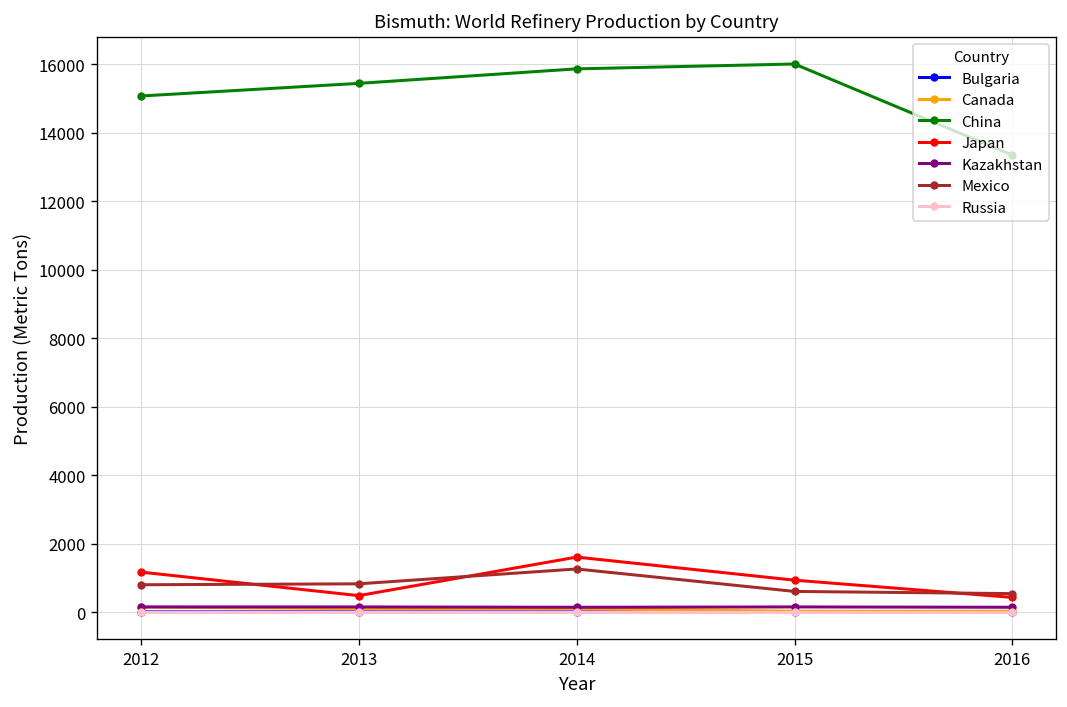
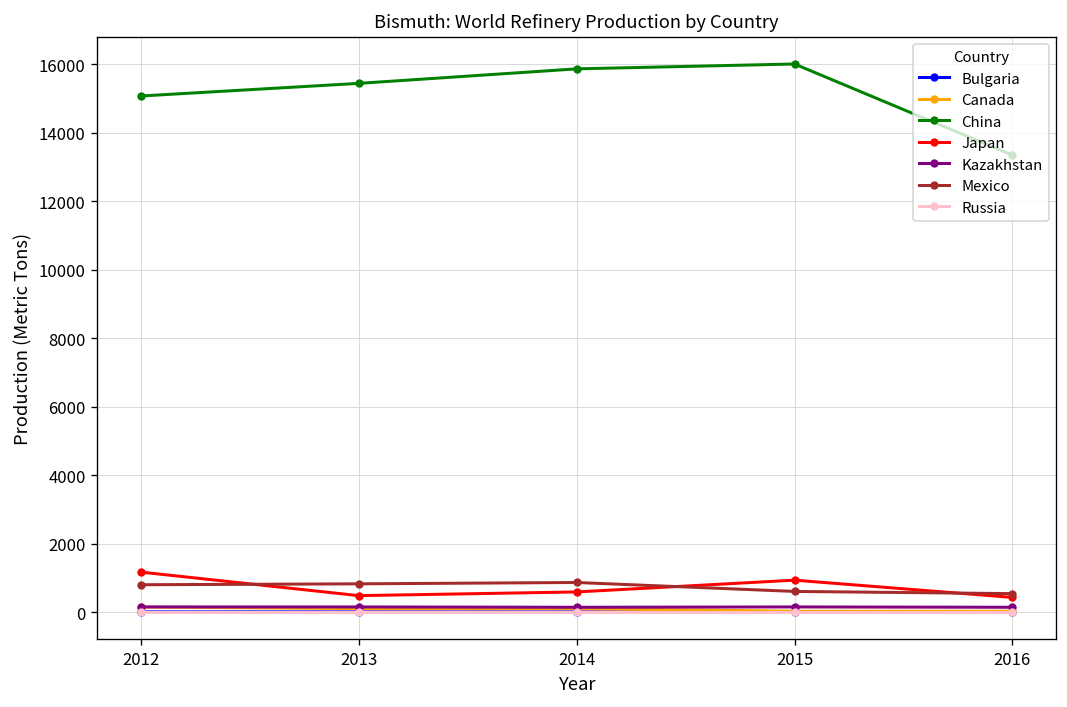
Japan, 2014: 1600 -> 600
Mexico, 2014: 1300 -> 900
